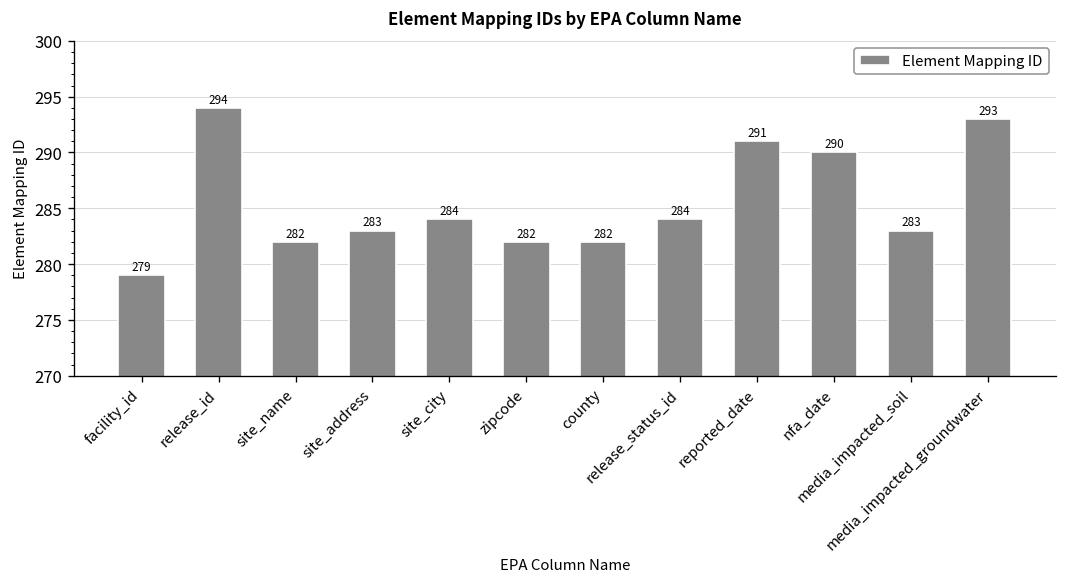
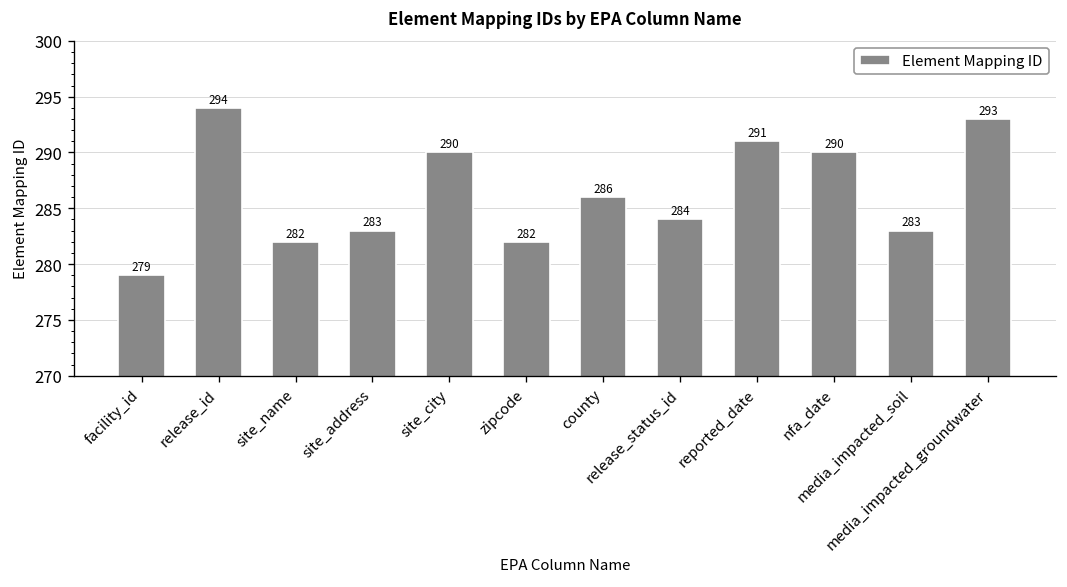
site_city: 284 -> 290
county: 282 -> 286
